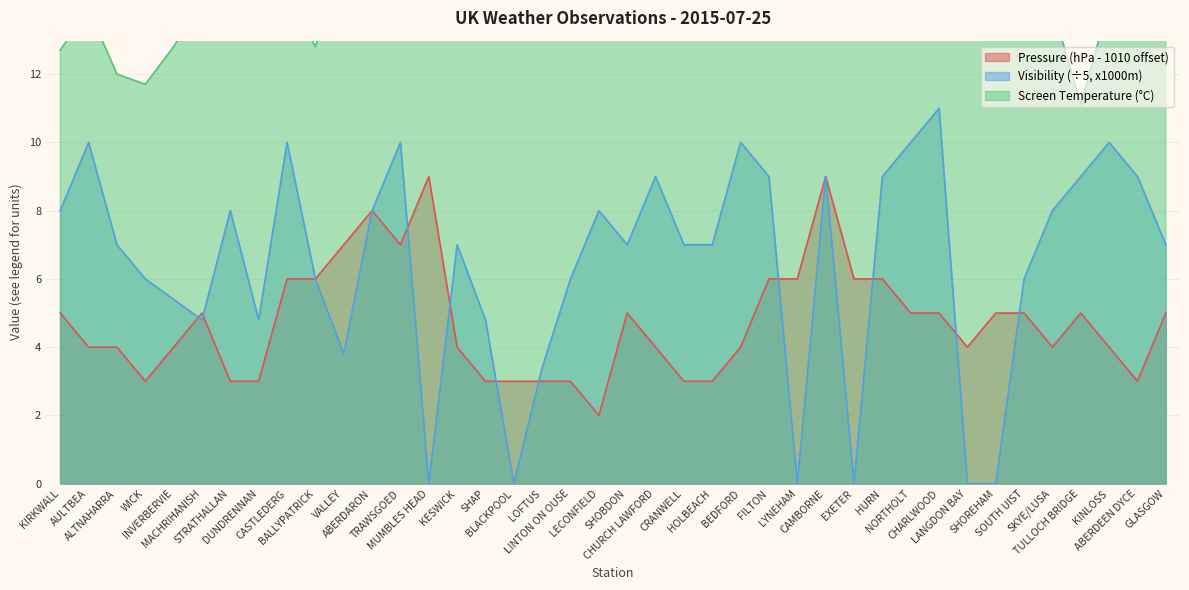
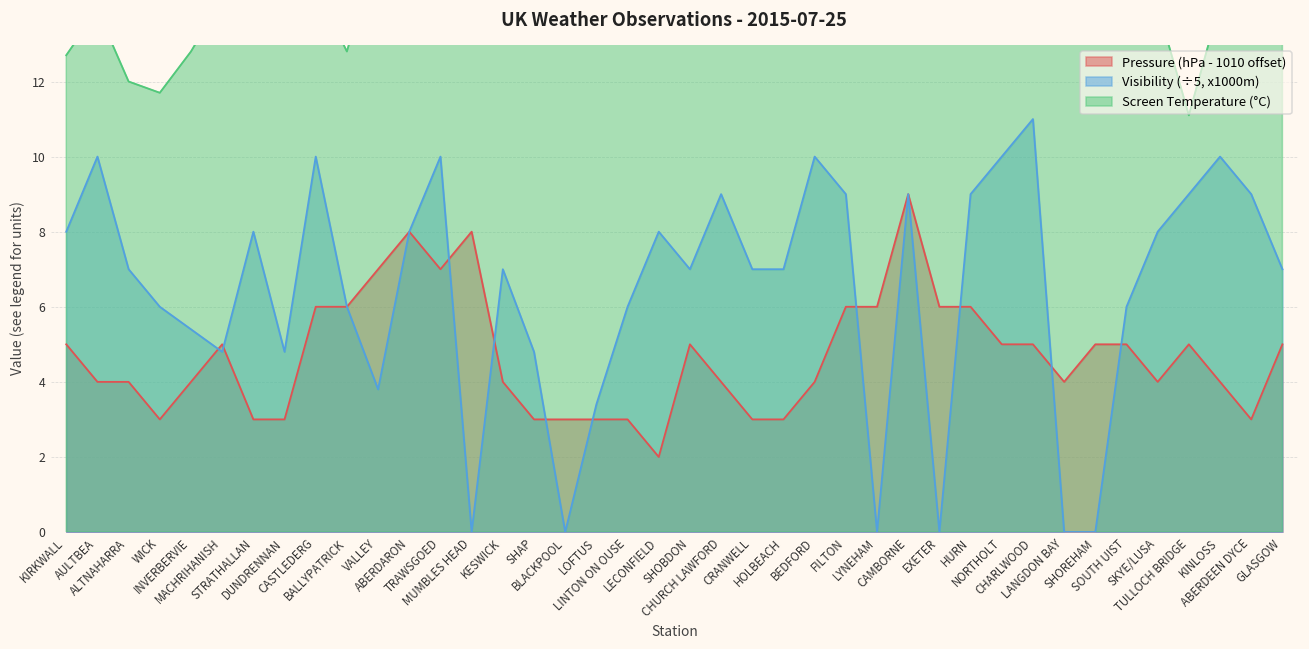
Pressure (hPa - 1010 offset), MUMBLES HEAD: 9.0 -> 8.0
